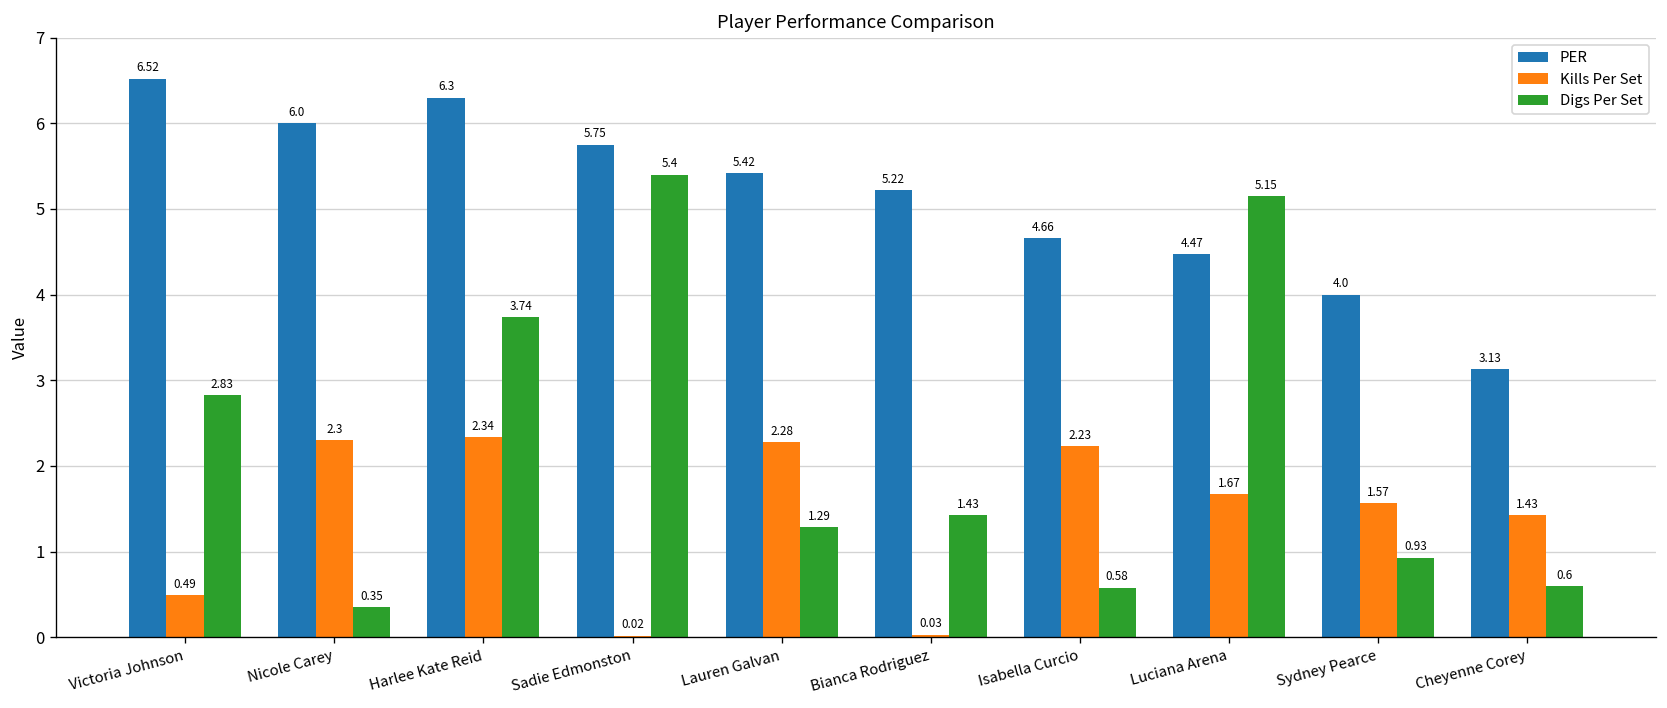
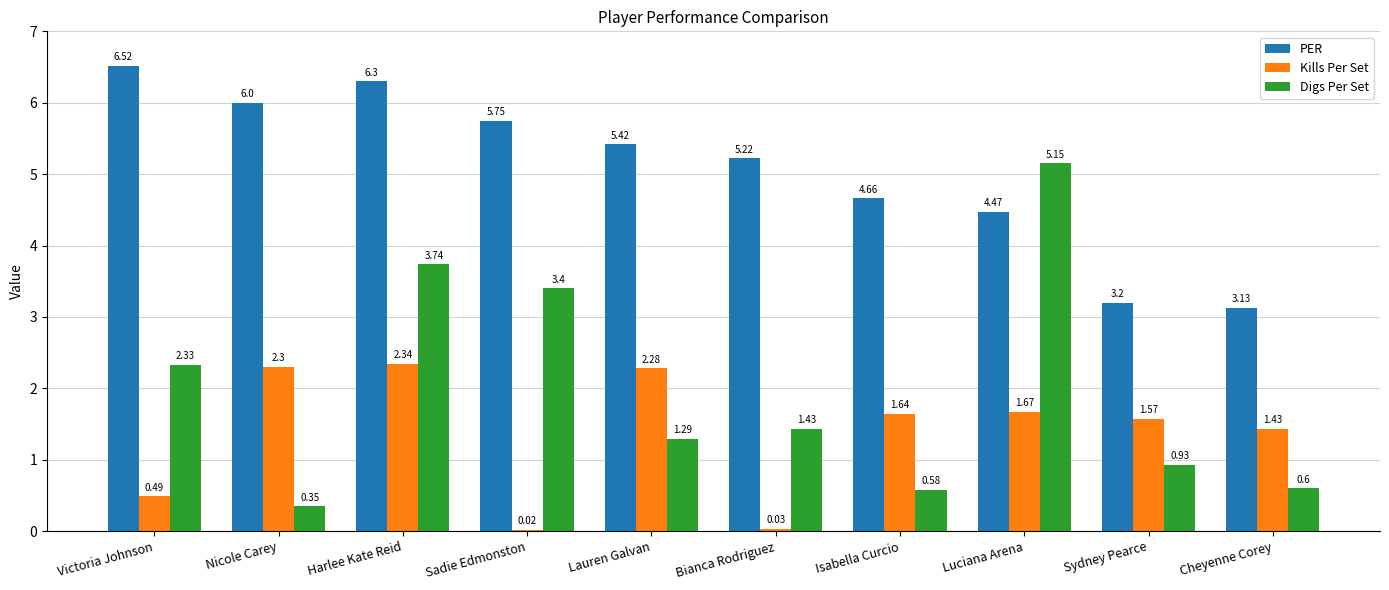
Digs Per Set, Victoria Johnson: 2.83 -> 2.33
Digs Per Set, Sadie Edmonston: 5.4 -> 3.4
Kills Per Set, Isabella Curcio: 2.23 -> 1.64
PER, Sydney Pearce: 4.0 -> 3.2
